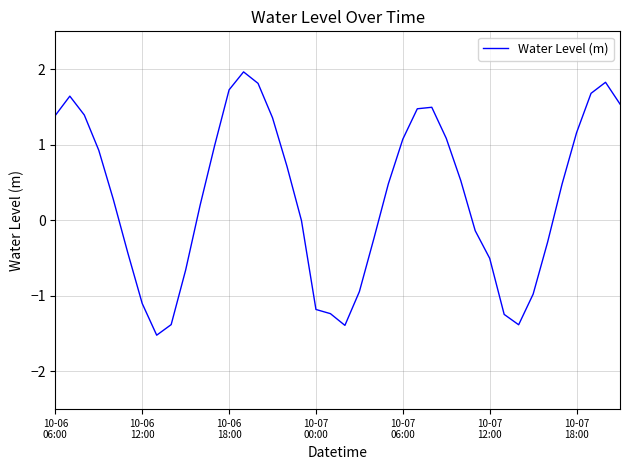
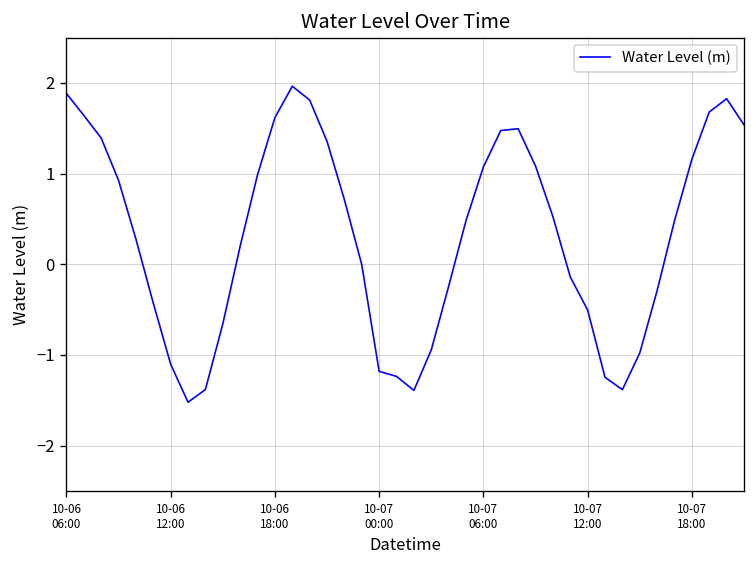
10-06 06:00: 1.4 -> 1.9
10-06 18:00: 1.7 -> 1.6
